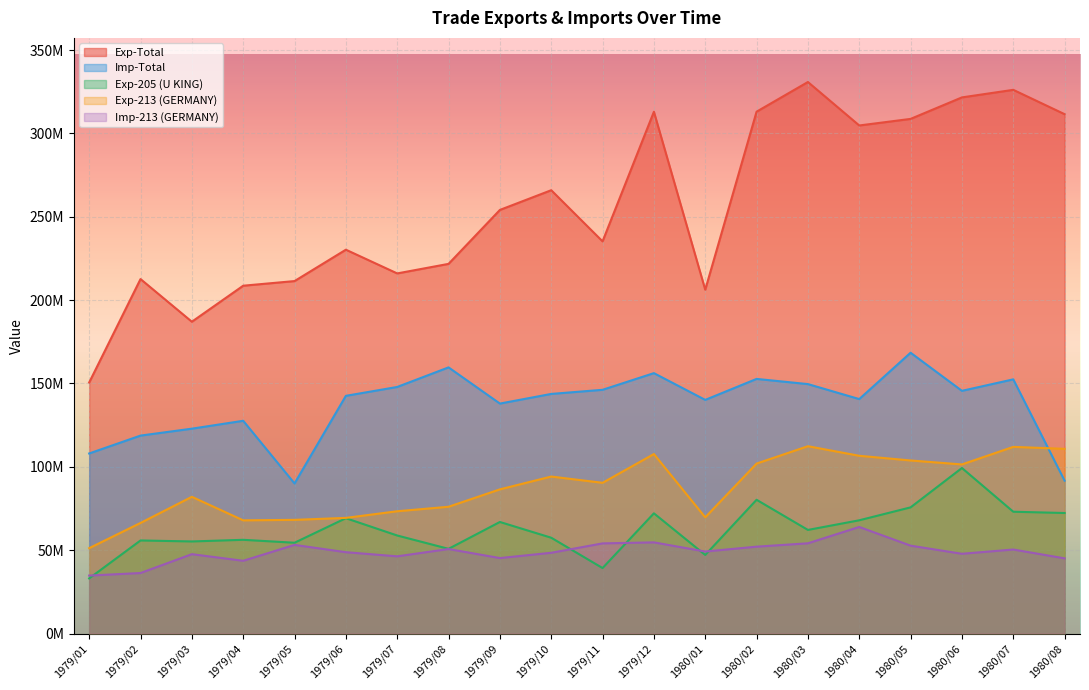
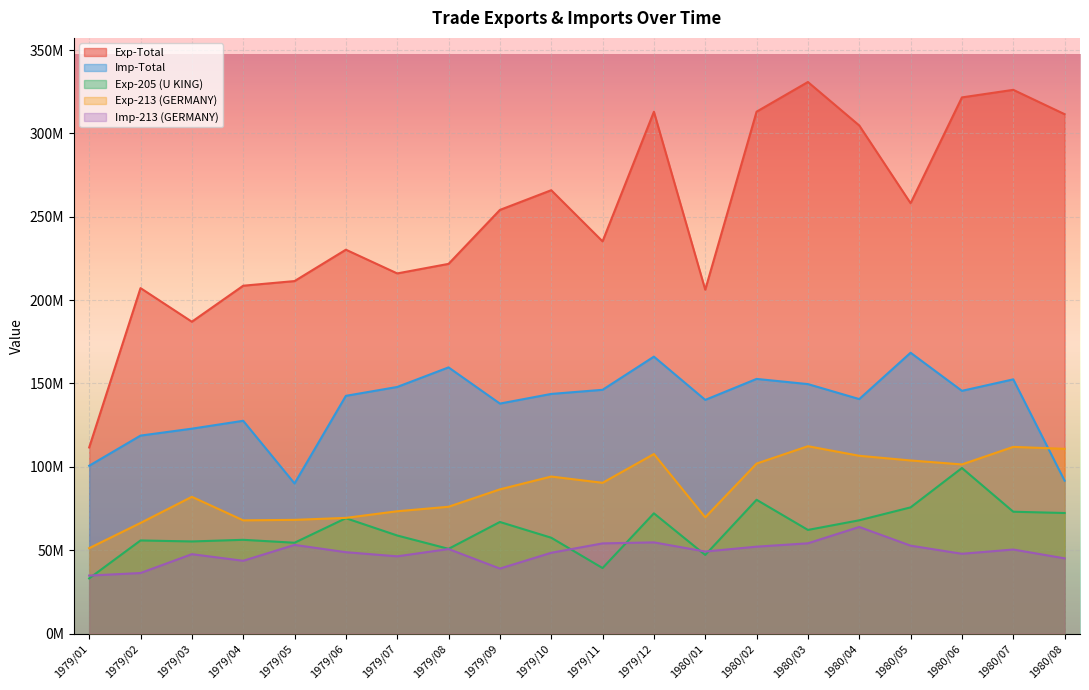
Exp-Total, 1979/01: 151000000 -> 112000000
Imp-Total, 1979/01: 108000000 -> 101000000
Exp-Total, 1979/02: 213000000 -> 207000000
Imp-213 (GERMANY), 1979/09: 45000000 -> 39000000
Imp-Total, 1979/12: 156000000 -> 166000000
Exp-Total, 1980/05: 309000000 -> 258000000
